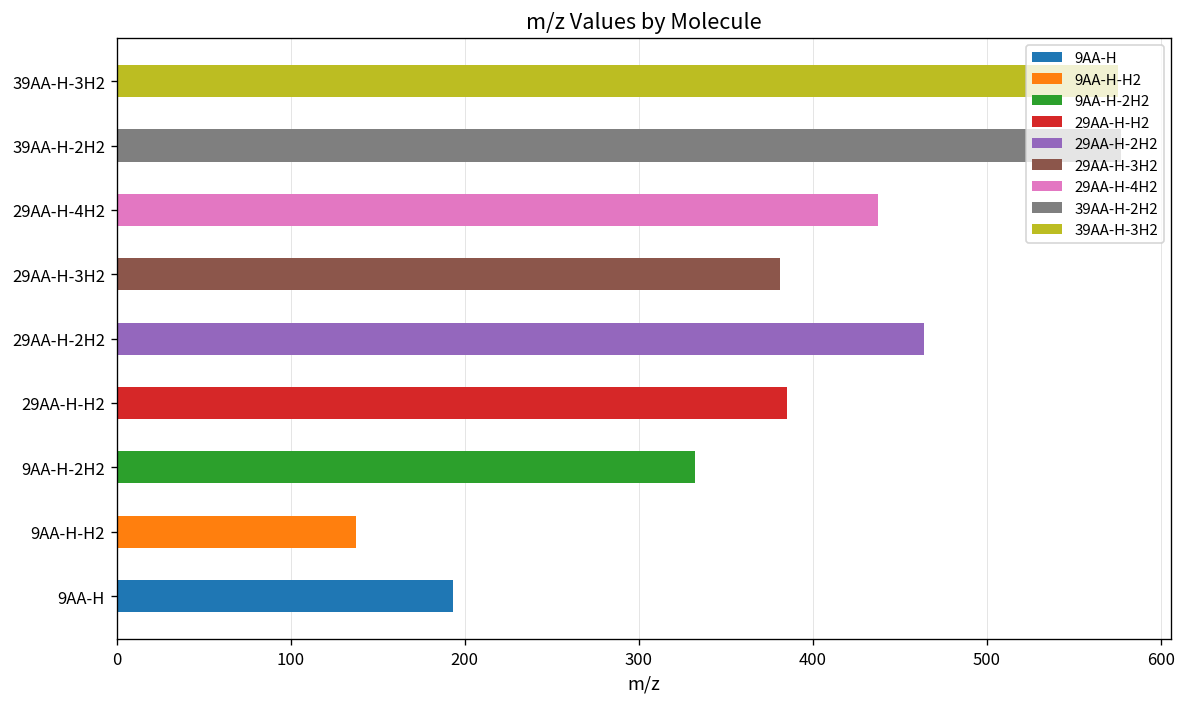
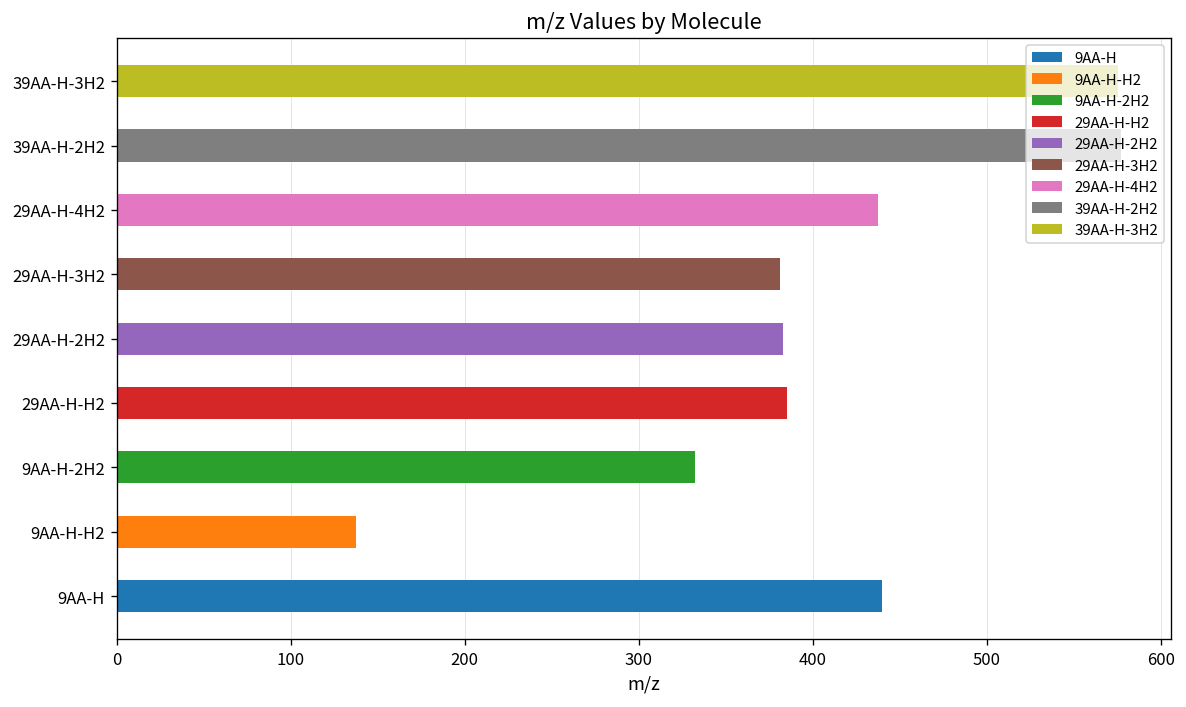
29AA-H-2H2: 464 -> 383
9AA-H: 193 -> 440
